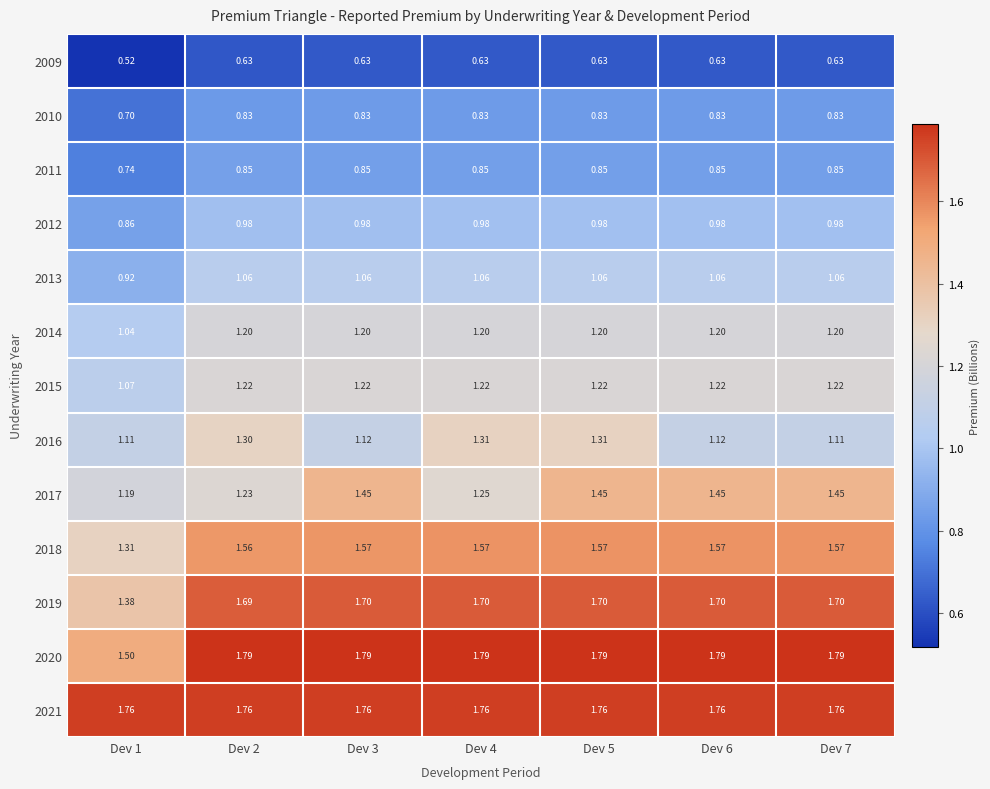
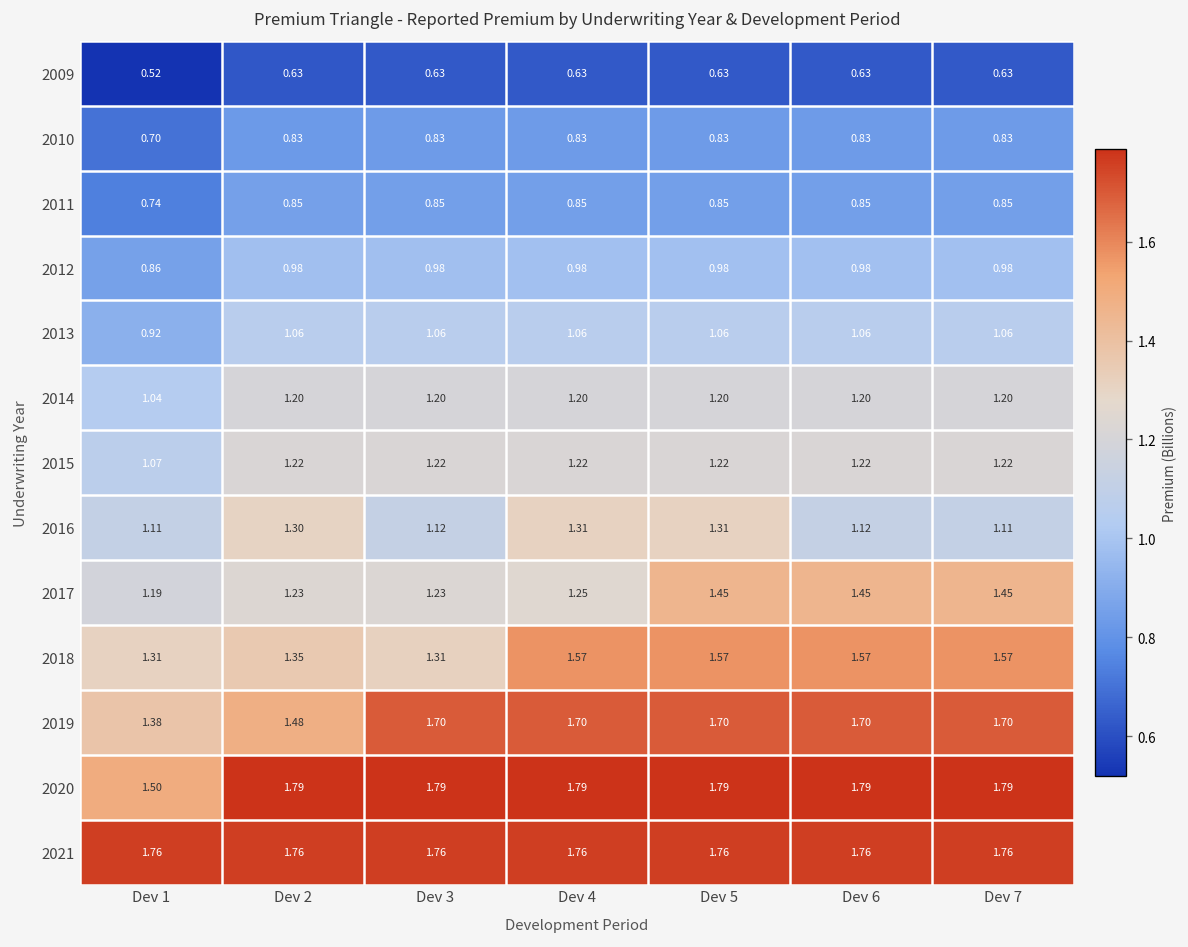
2017, Dev 3: 1.45 -> 1.23
2018, Dev 2: 1.56 -> 1.35
2018, Dev 3: 1.57 -> 1.31
2019, Dev 2: 1.69 -> 1.48
